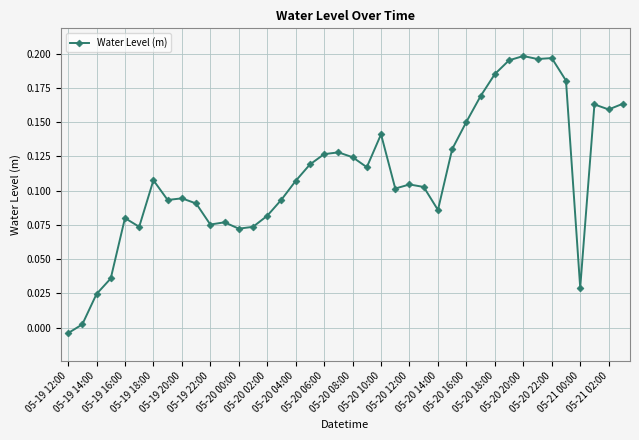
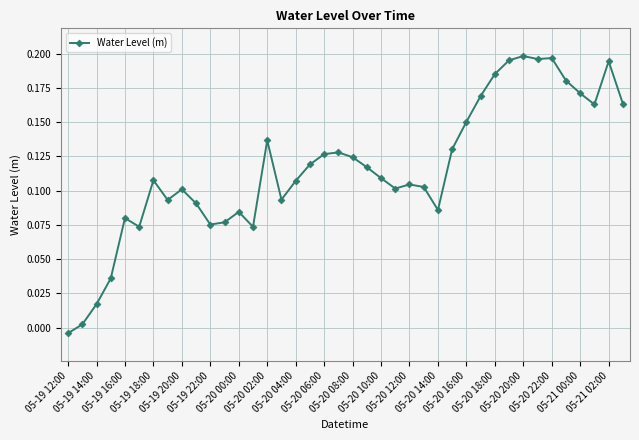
05-19 14:00: 0.025 -> 0.017
05-19 20:00: 0.094 -> 0.101
05-20 00:00: 0.072 -> 0.084
05-20 02:00: 0.082 -> 0.137
05-20 10:00: 0.141 -> 0.109
05-21 00:00: 0.029 -> 0.171
05-21 02:00: 0.159 -> 0.194
